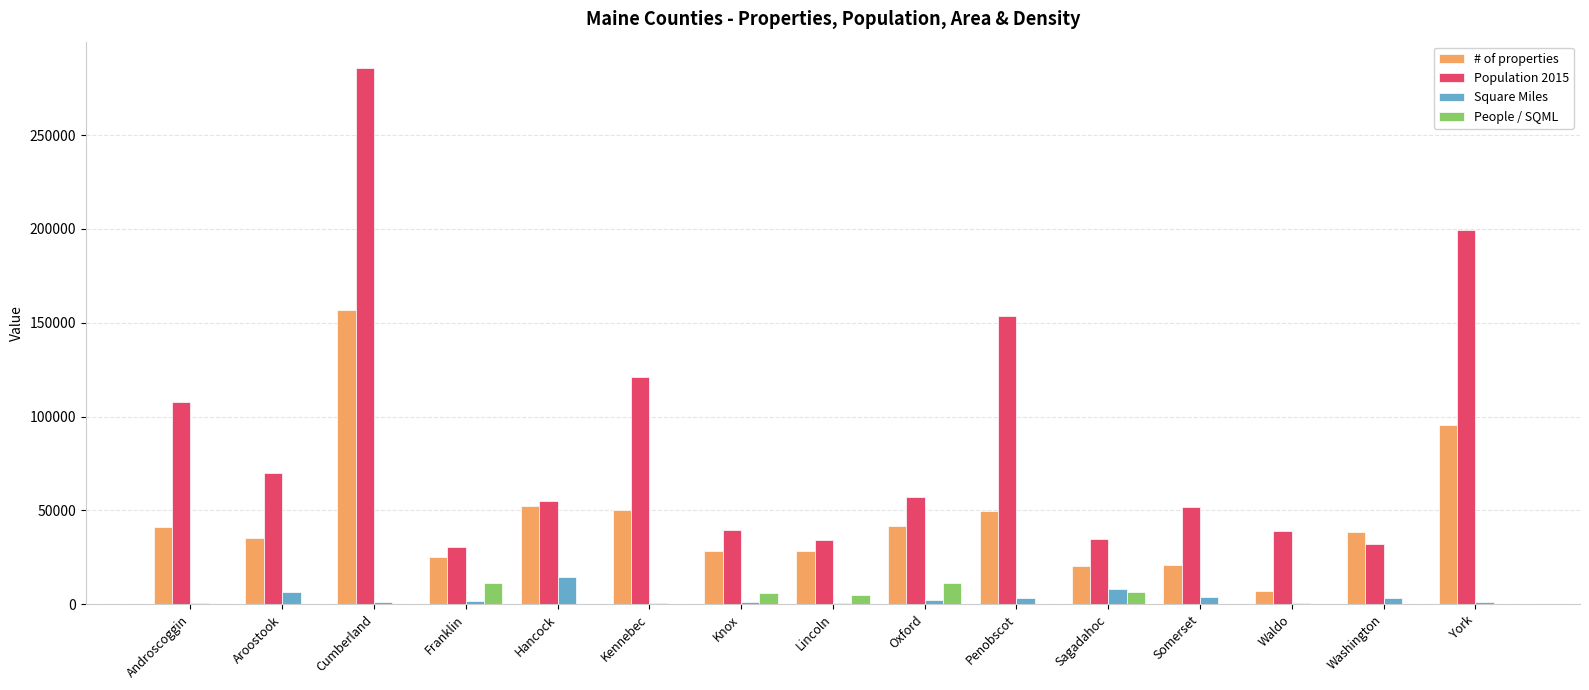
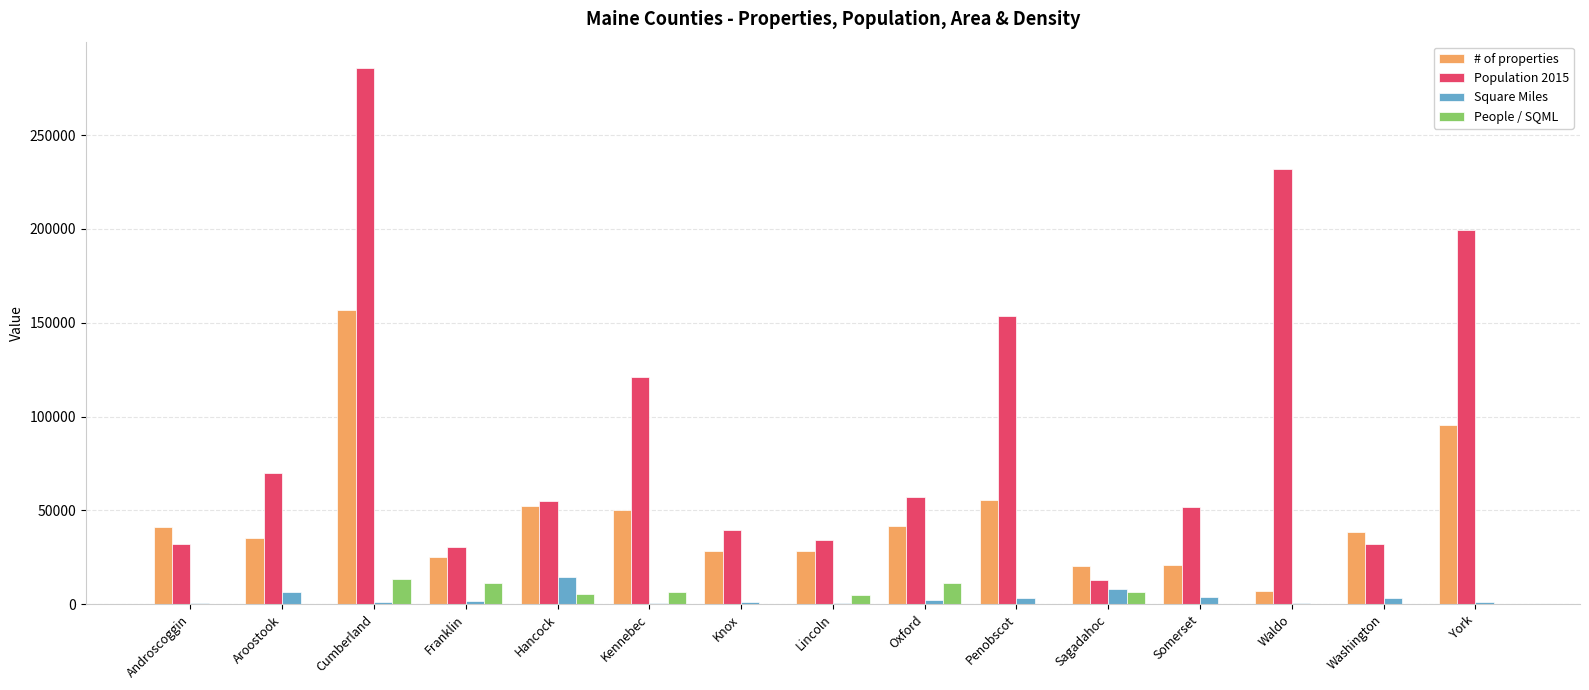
Population 2015, Androscoggin: 108000 -> 32000
People / SQML, Cumberland: 0 -> 14000
People / SQML, Hancock: 0 -> 5000
People / SQML, Kennebec: 0 -> 7000
People / SQML, Knox: 6000 -> 0
# of properties, Penobscot: 50000 -> 55000
Population 2015, Sagadahoc: 35000 -> 13000
Population 2015, Waldo: 39000 -> 232000
